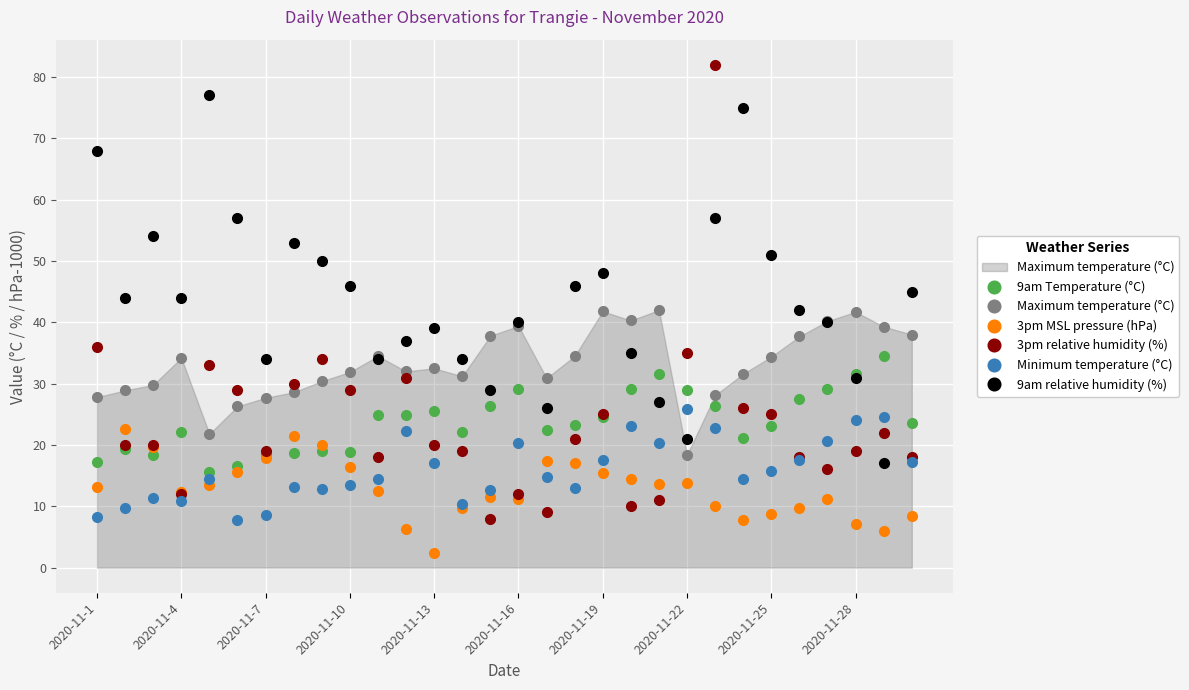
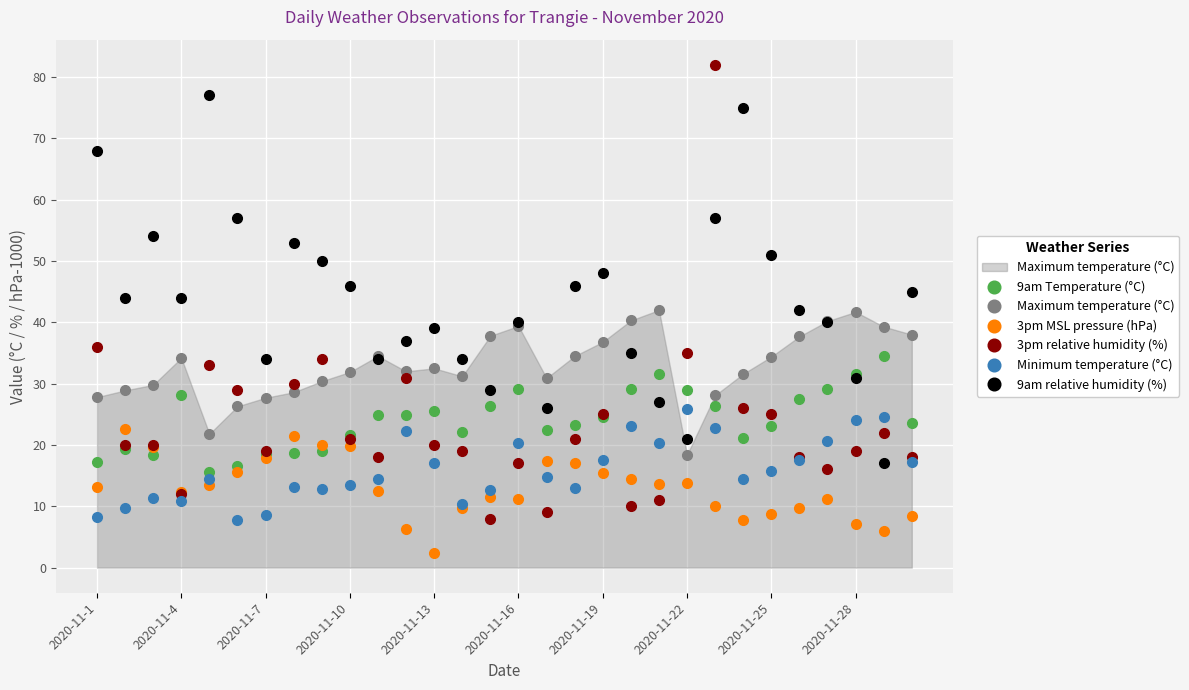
9am Temperature (°C), 2020-11-4: 22 -> 28
9am Temperature (°C), 2020-11-10: 19 -> 22
3pm MSL pressure (hPa), 2020-11-10: 16 -> 20
3pm relative humidity (%), 2020-11-10: 29 -> 21
3pm relative humidity (%), 2020-11-16: 12 -> 17
Maximum temperature (°C), 2020-11-19: 42 -> 37
